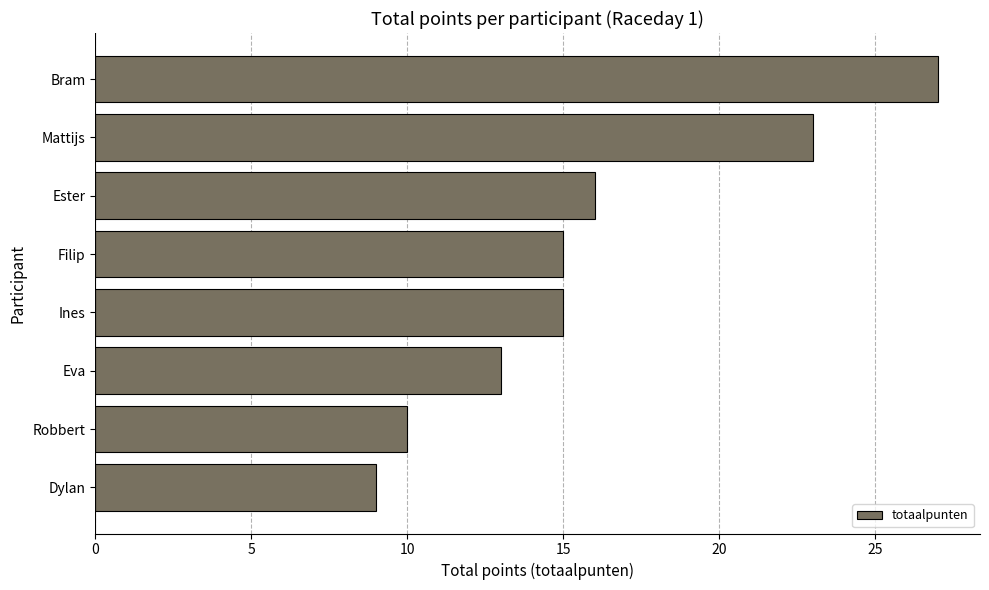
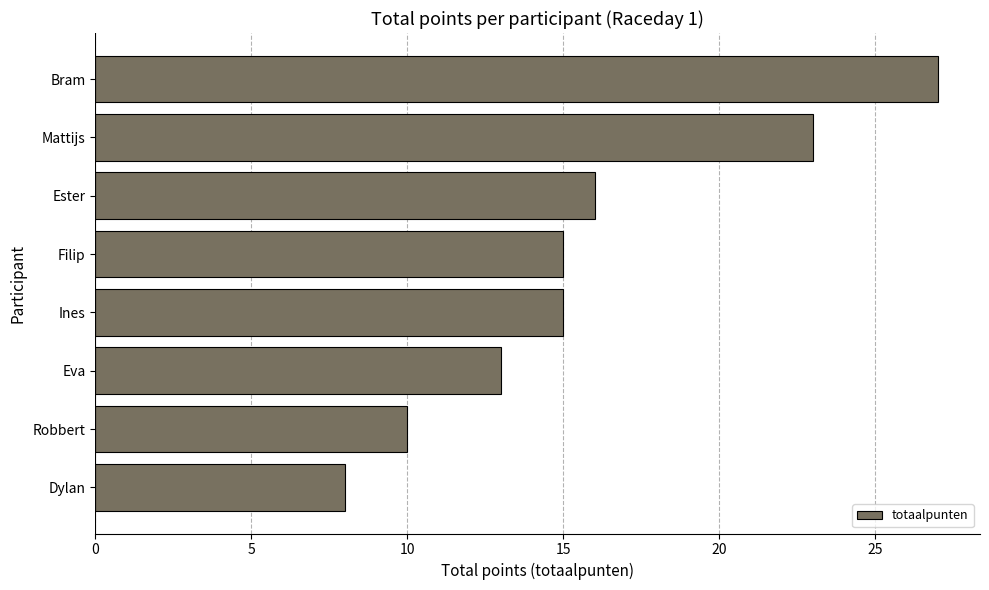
Dylan: 9 -> 8
